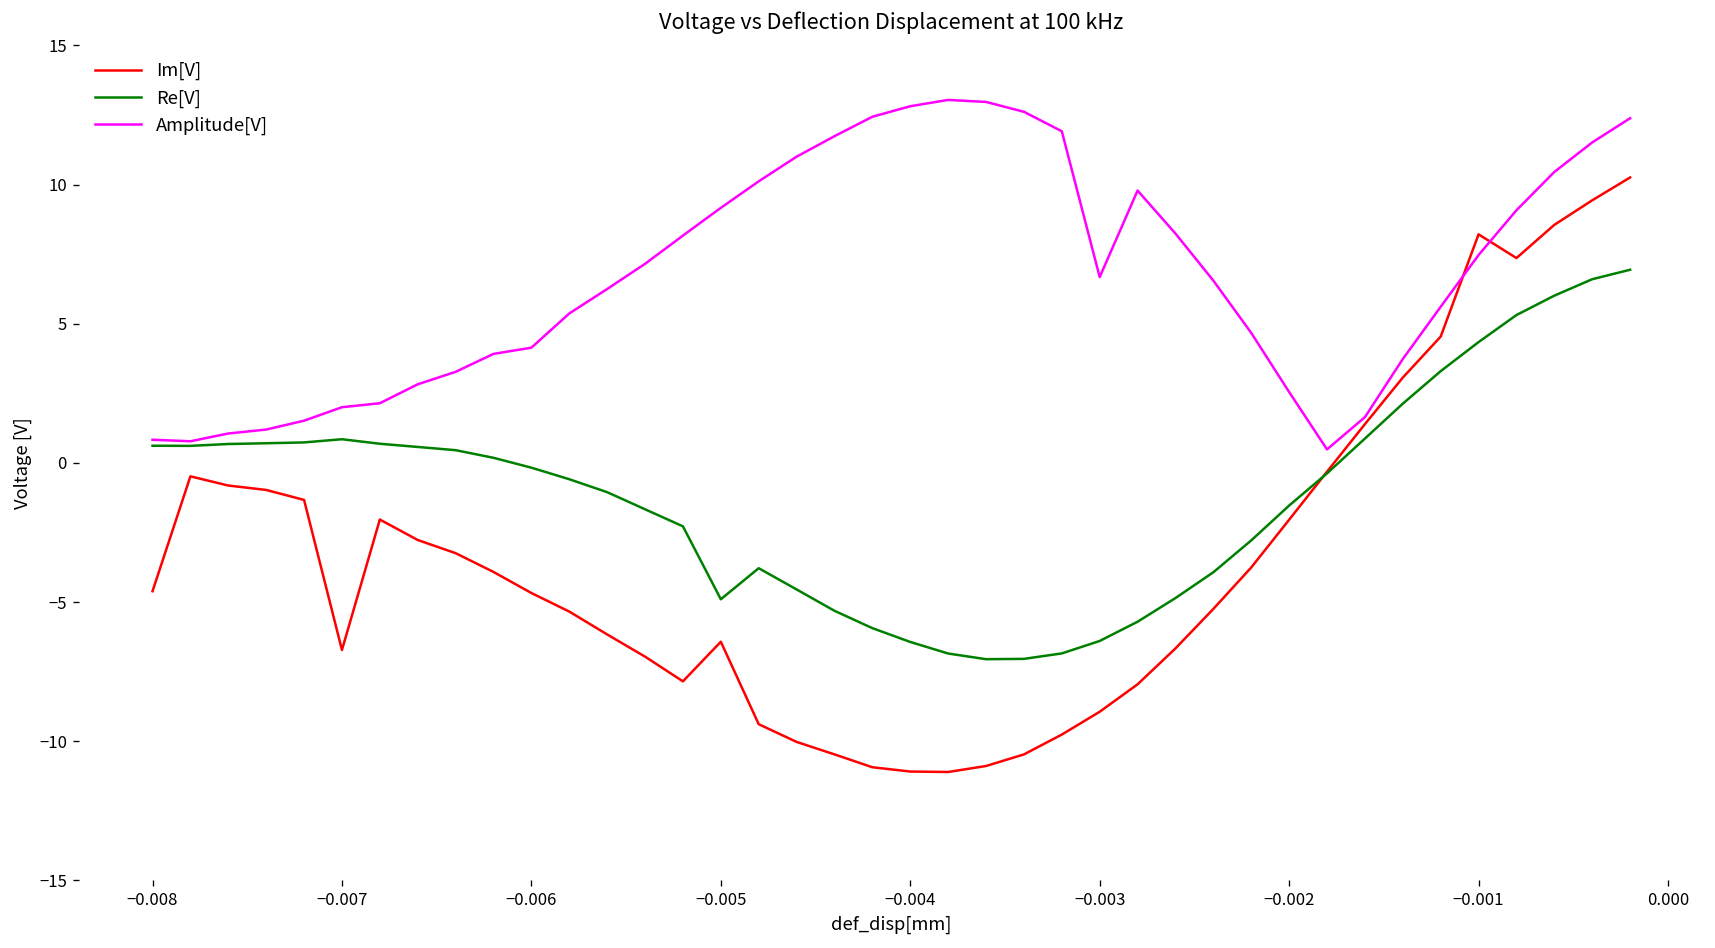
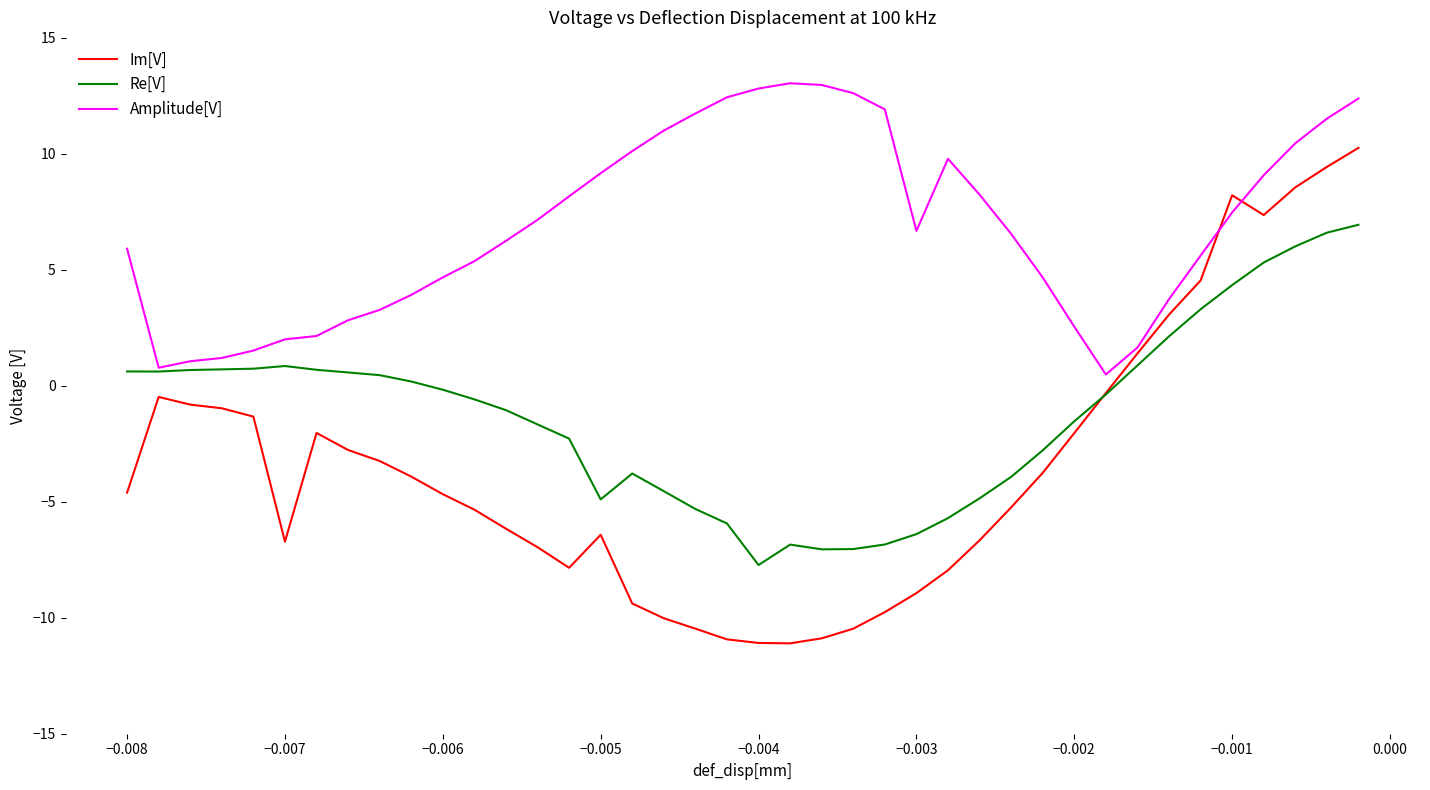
Amplitude[V], −0.008: 0.8 -> 5.9
Amplitude[V], −0.006: 4.1 -> 4.7
Re[V], −0.004: -6.4 -> -7.7
